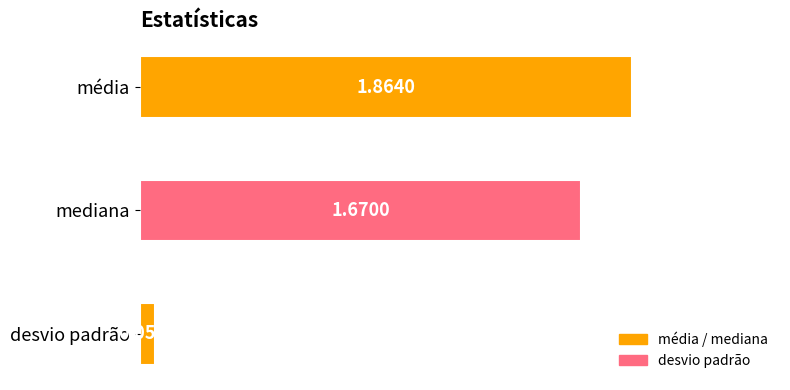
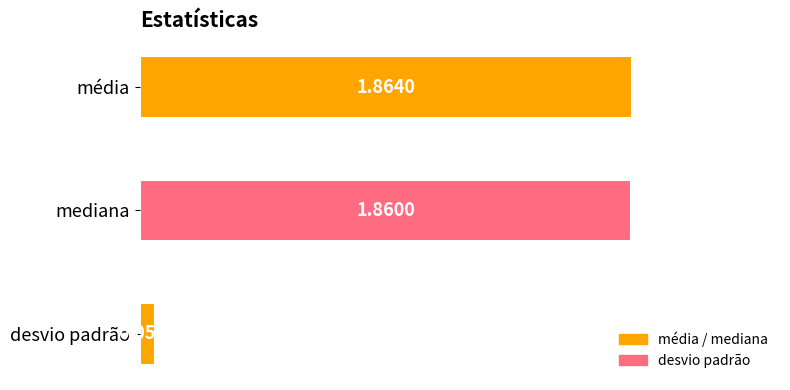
mediana: 1.6700 -> 1.8600
